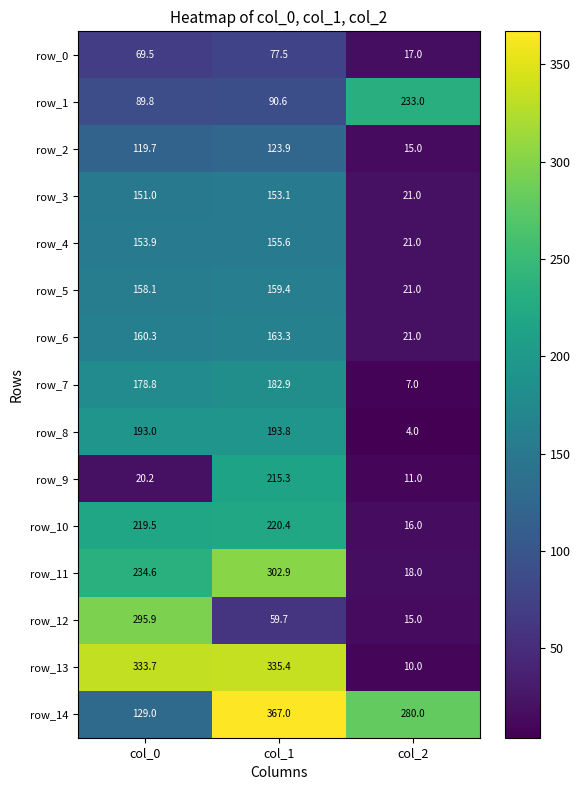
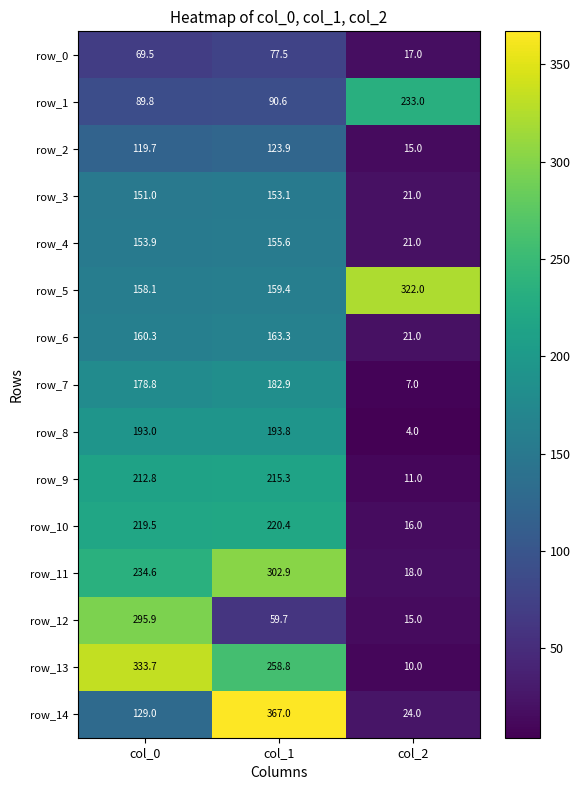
row_5, col_2: 21.0 -> 322.0
row_9, col_0: 20.2 -> 212.8
row_13, col_1: 335.4 -> 258.8
row_14, col_2: 280.0 -> 24.0
